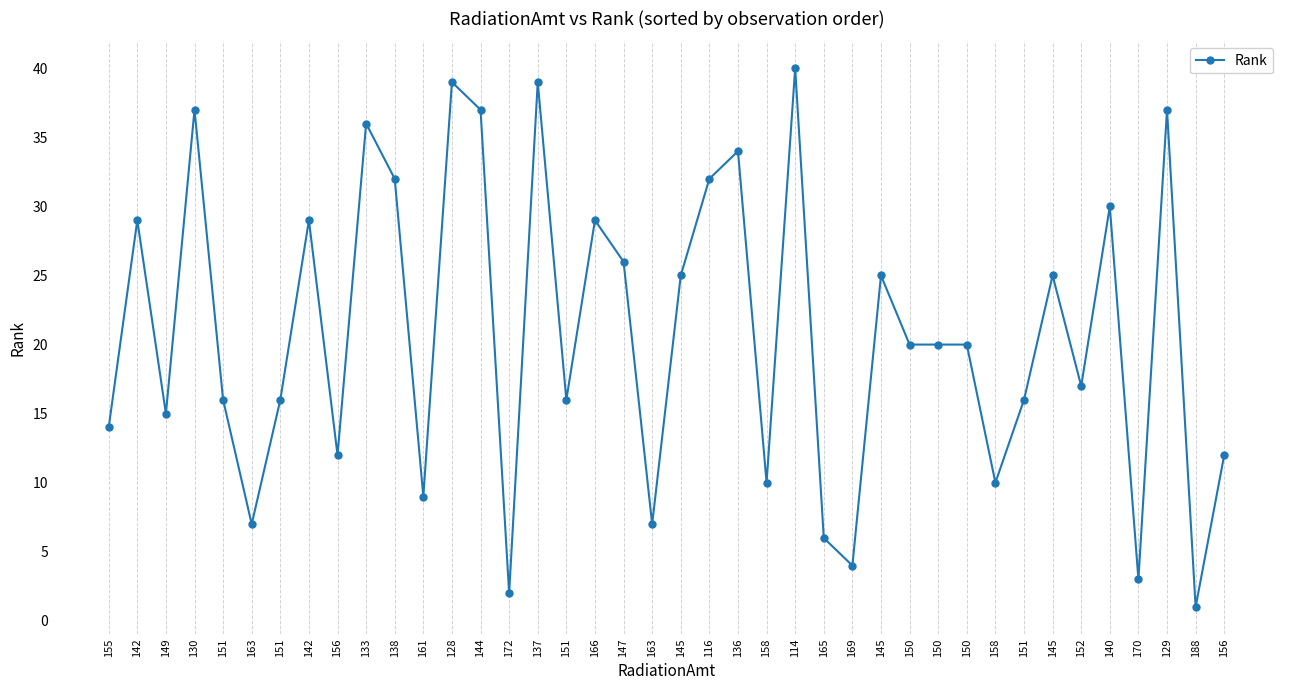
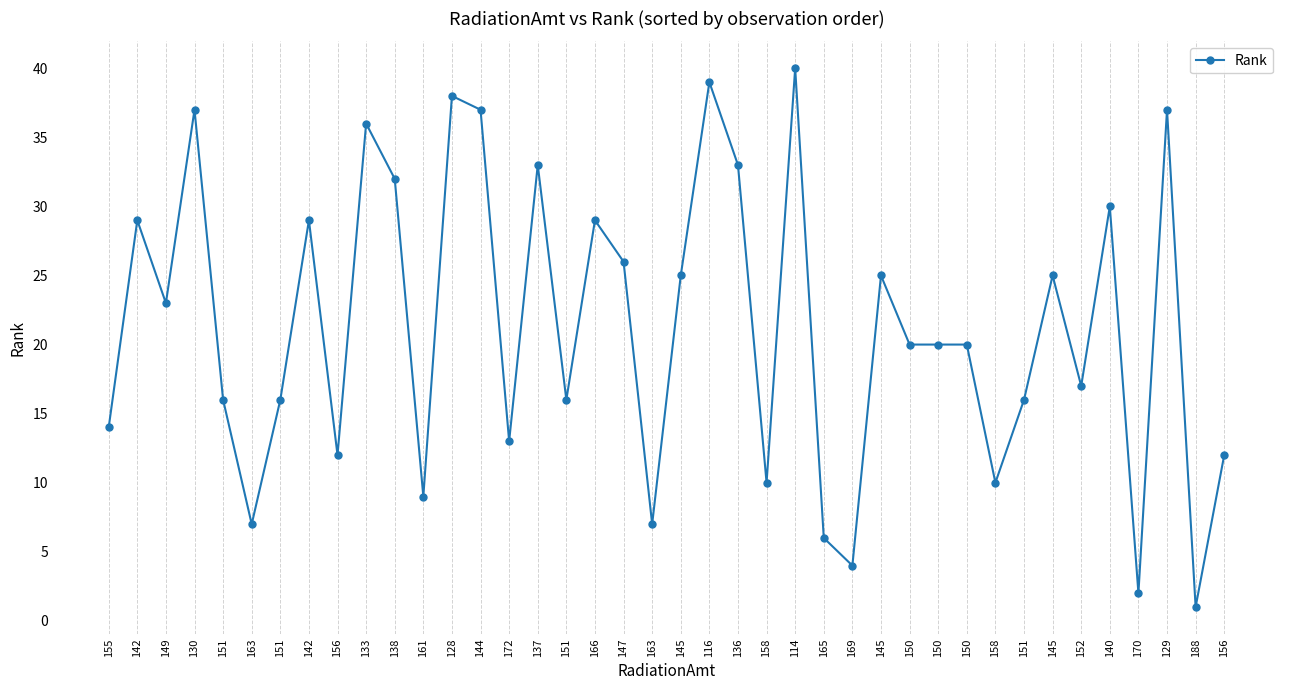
149: 15 -> 23
128: 39 -> 38
172: 2 -> 13
137: 39 -> 33
116: 32 -> 39
136: 34 -> 33
170: 3 -> 2
